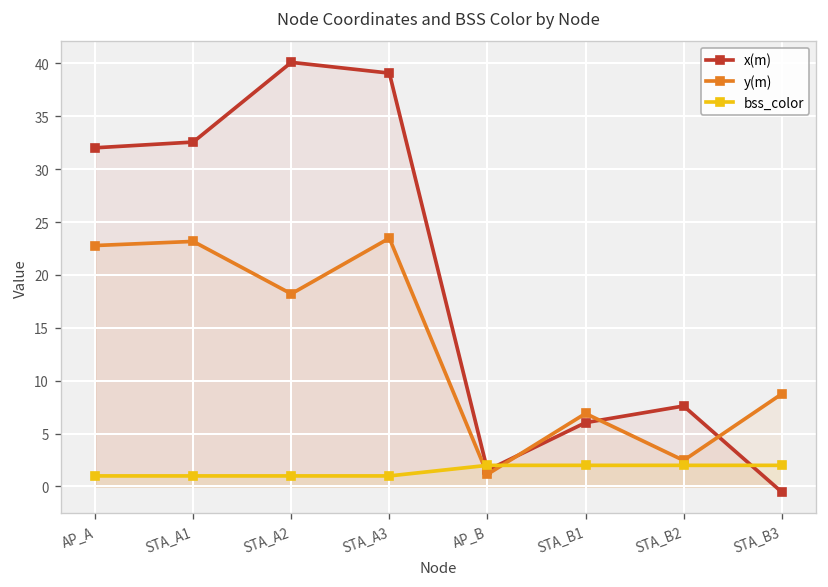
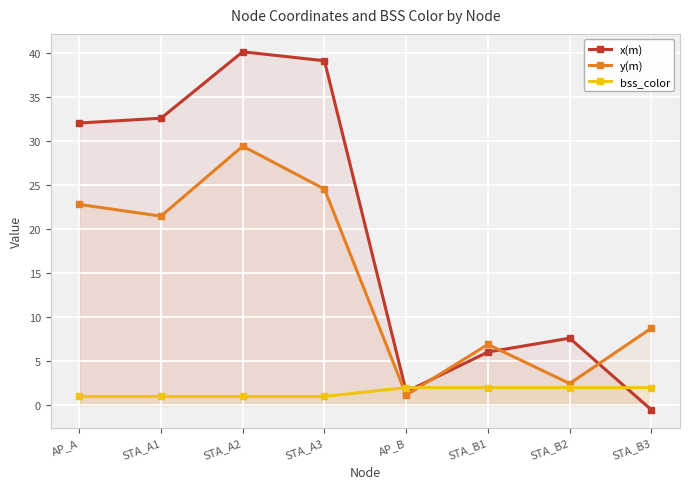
y(m), STA_A1: 23 -> 21
y(m), STA_A2: 18 -> 29
y(m), STA_A3: 23 -> 25
